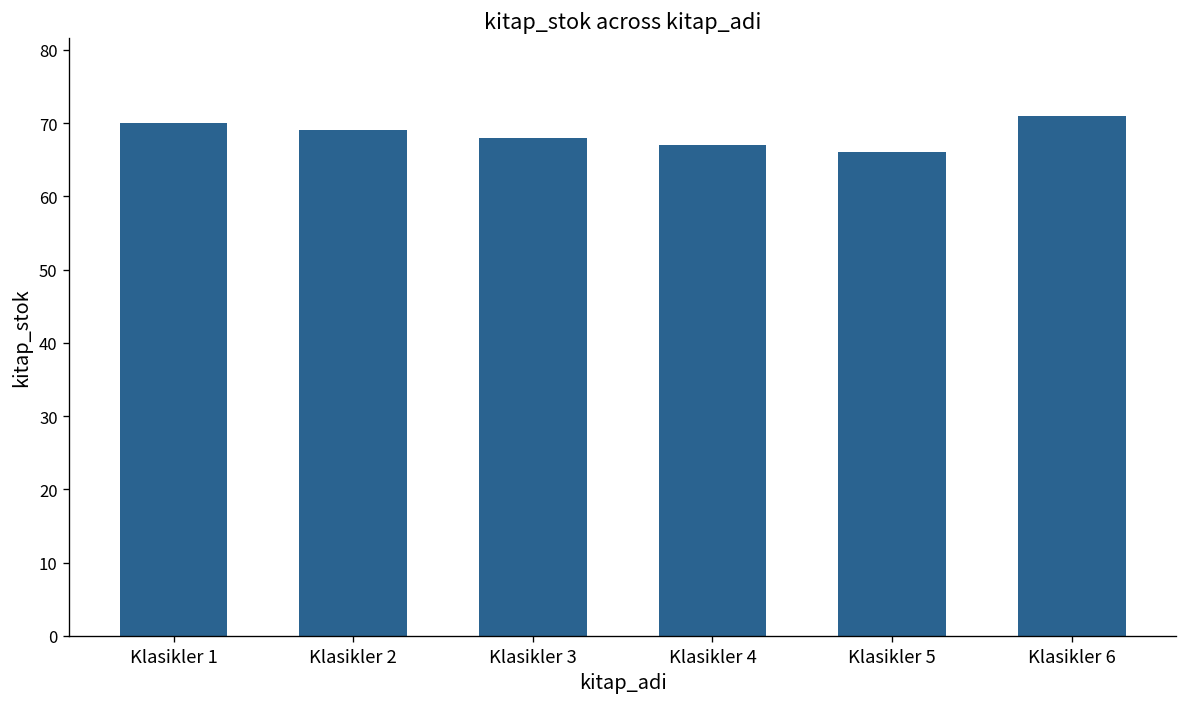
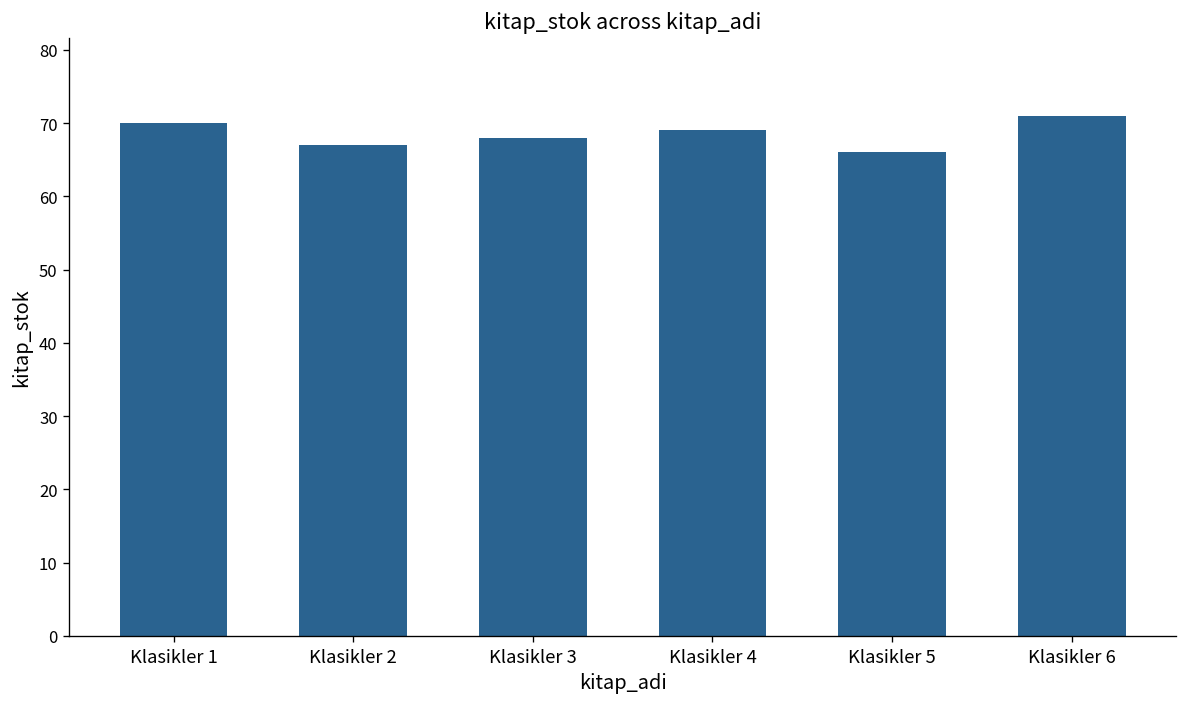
Klasikler 2: 69 -> 67
Klasikler 4: 67 -> 69
